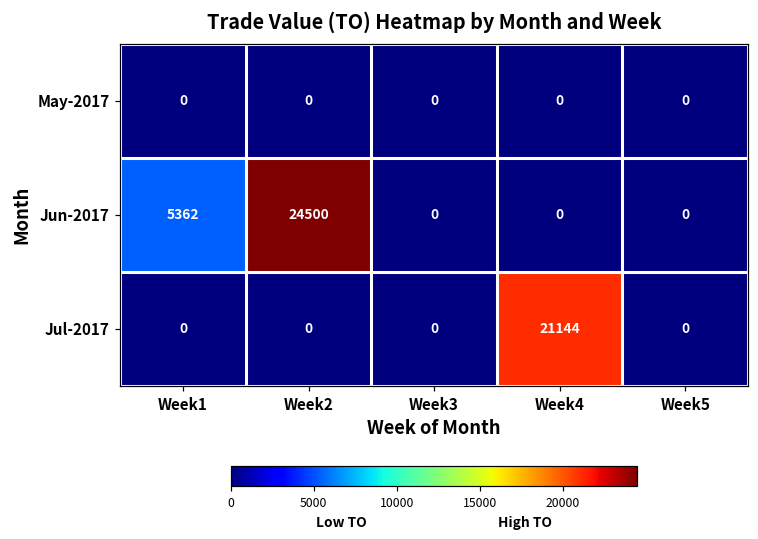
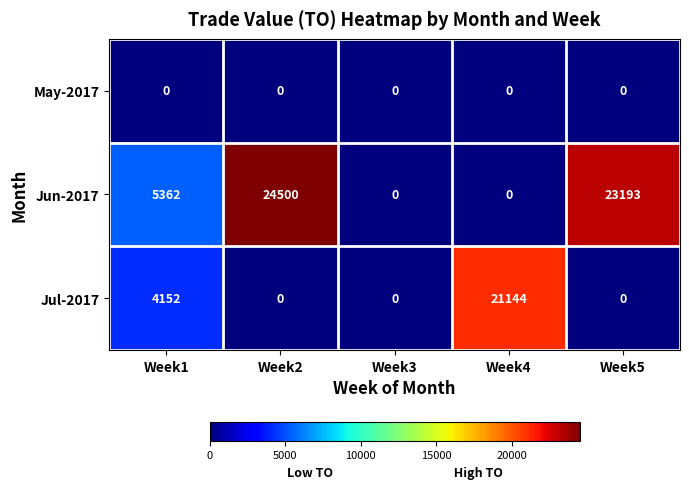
Jun-2017, Week5: 0 -> 23193
Jul-2017, Week1: 0 -> 4152
